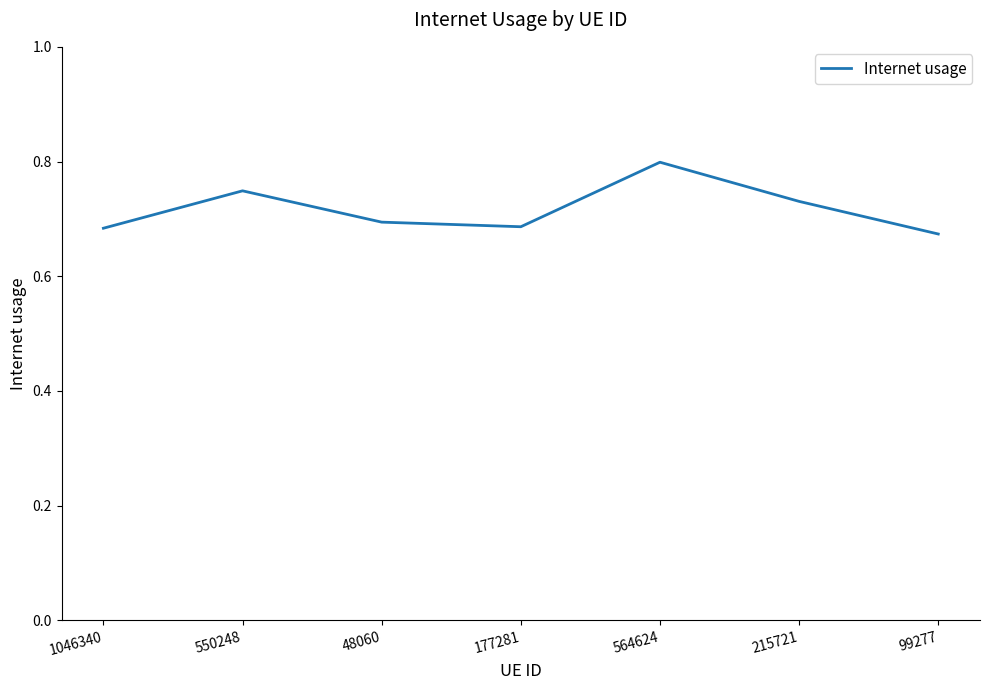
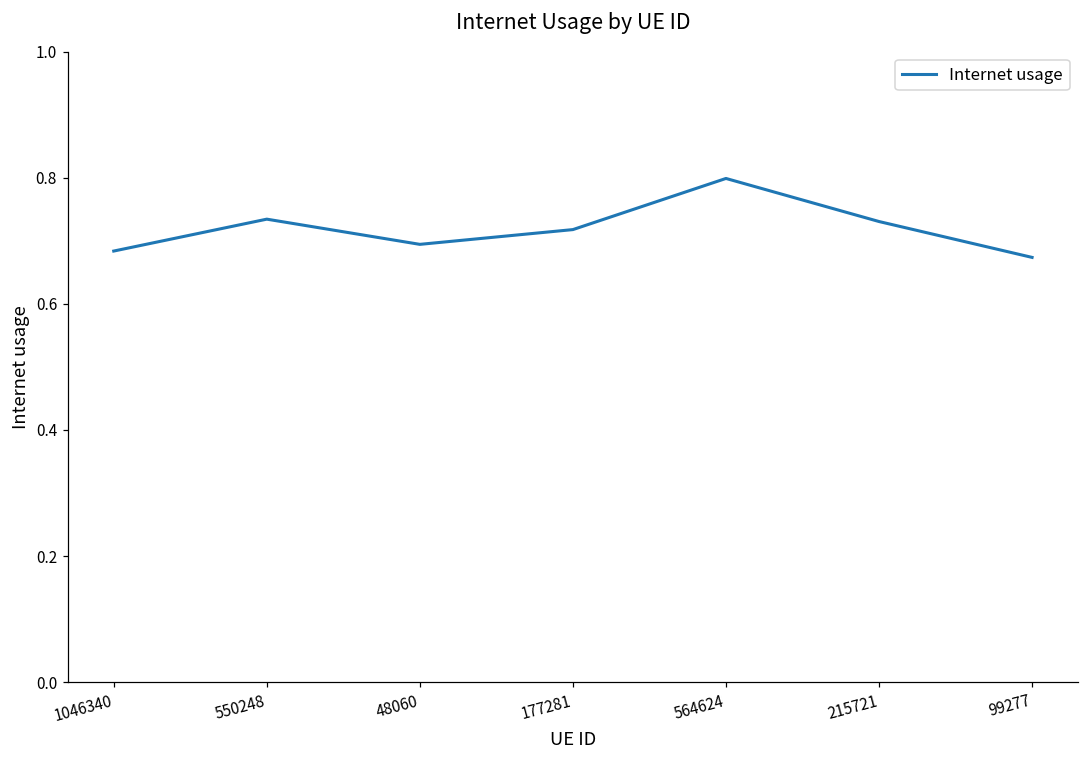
550248: 0.75 -> 0.73
177281: 0.69 -> 0.72
